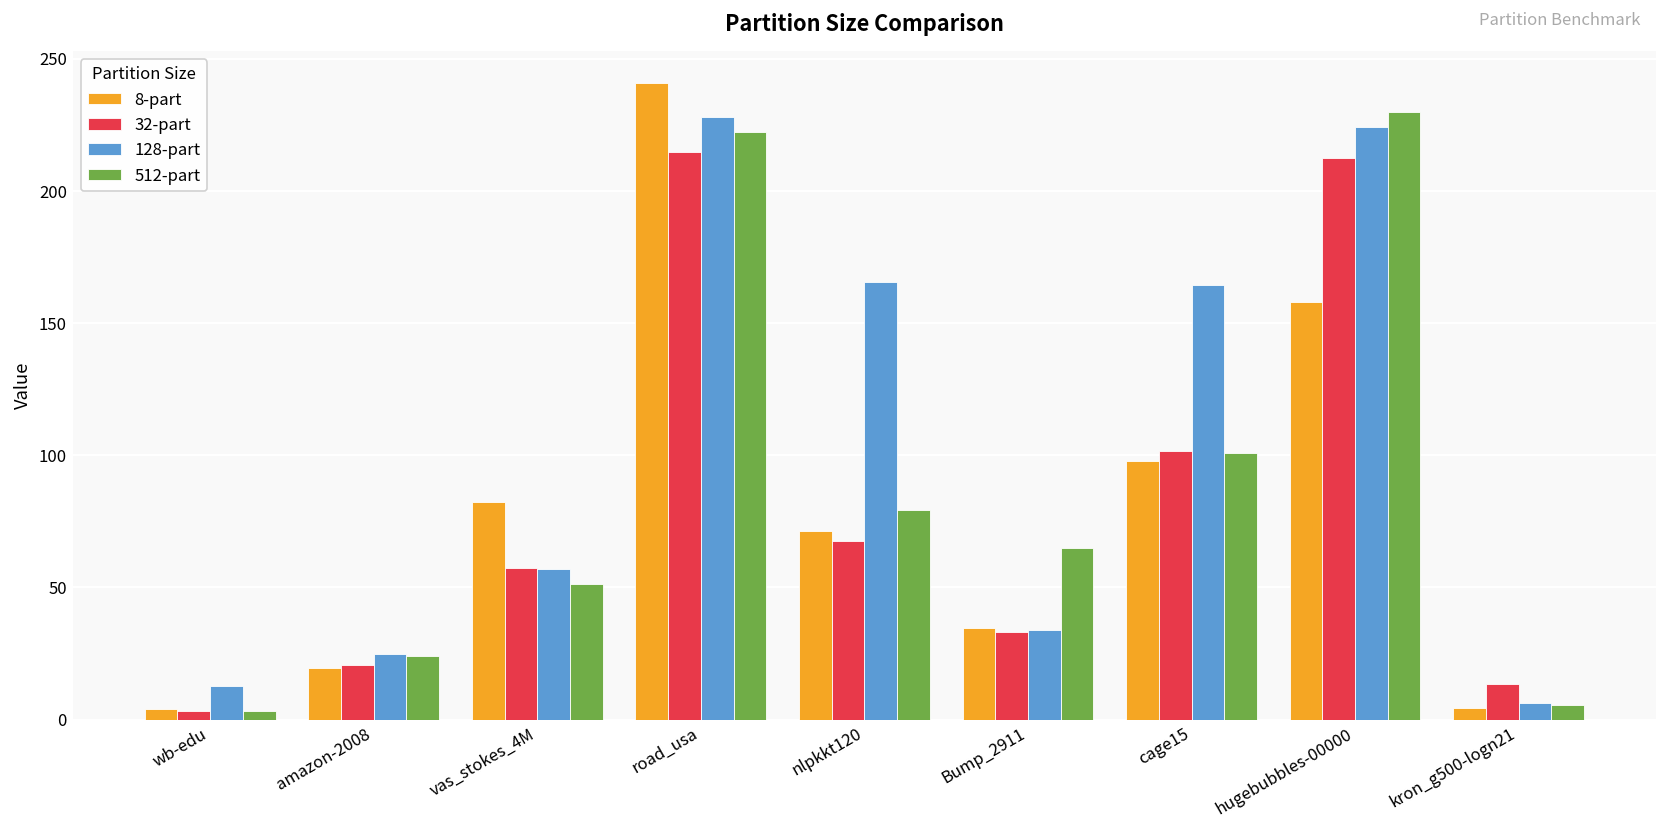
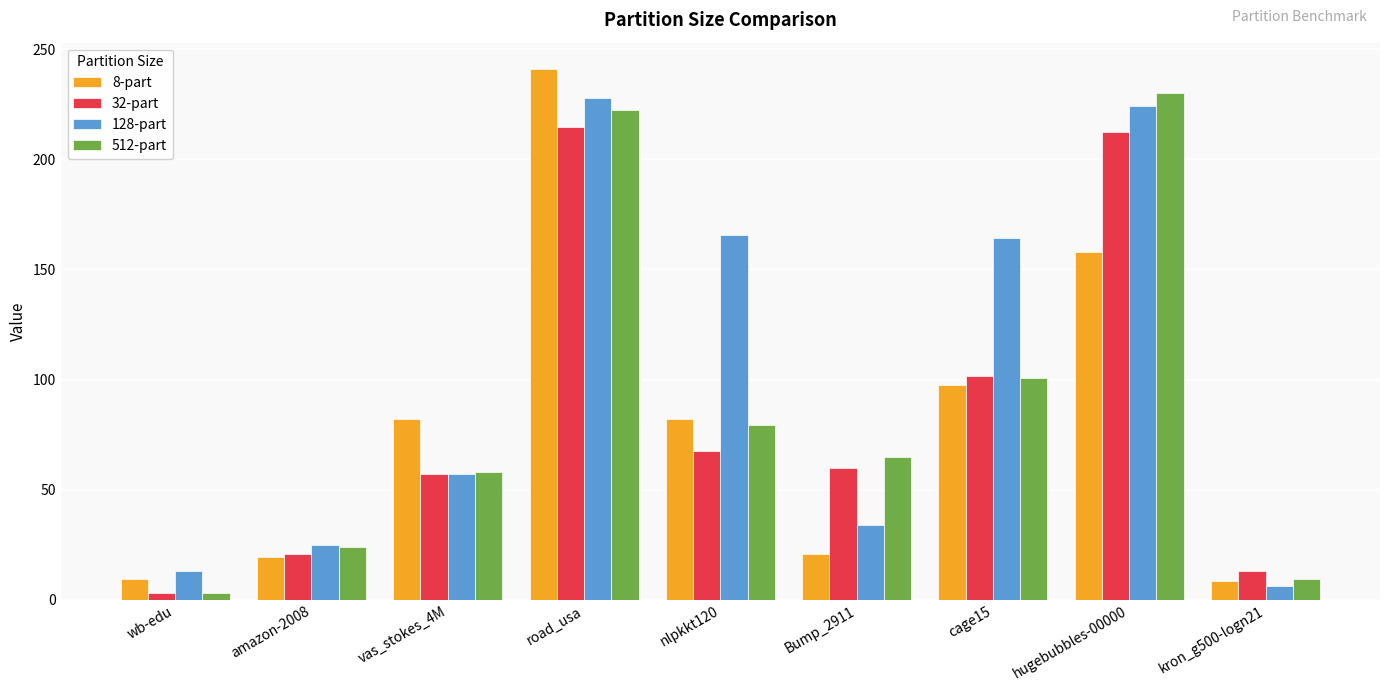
8-part, wb-edu: 4 -> 9
512-part, vas_stokes_4M: 51 -> 58
8-part, nlpkkt120: 72 -> 82
8-part, Bump_2911: 35 -> 21
32-part, Bump_2911: 33 -> 60
8-part, kron_g500-logn21: 4 -> 9
512-part, kron_g500-logn21: 5 -> 10
